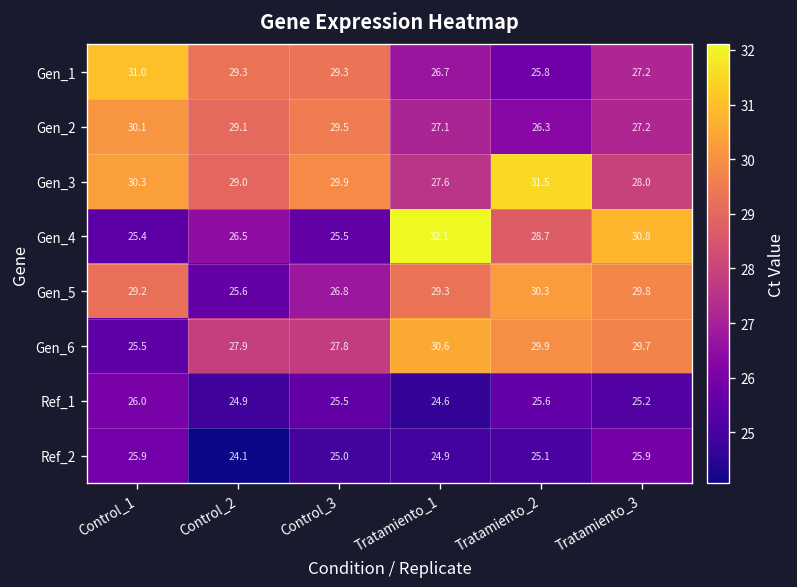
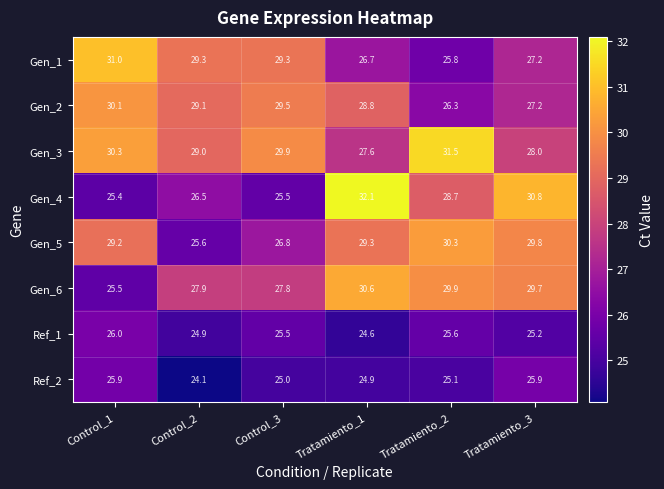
Gen_2, Tratamiento_1: 27.1 -> 28.8
